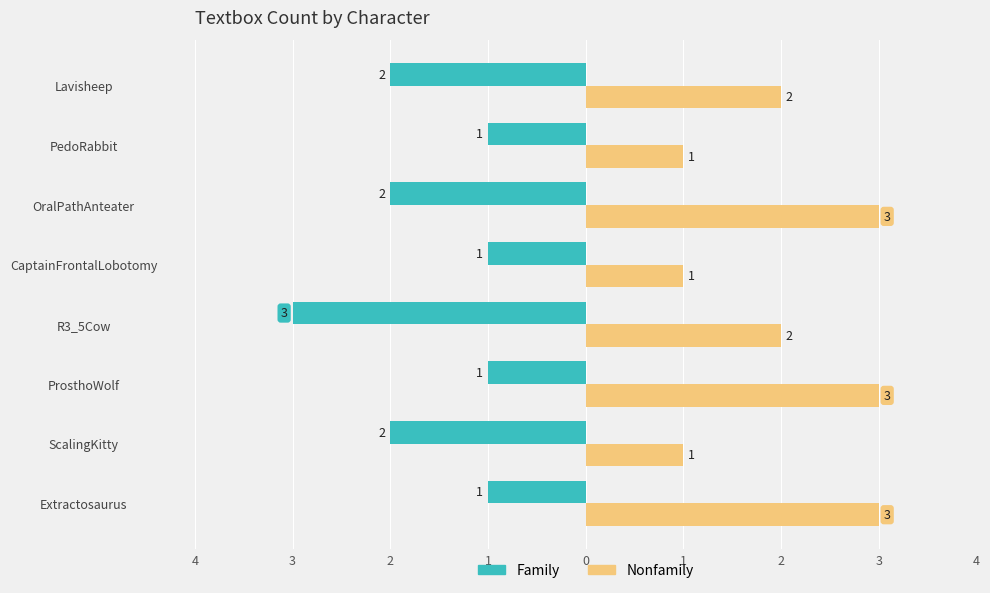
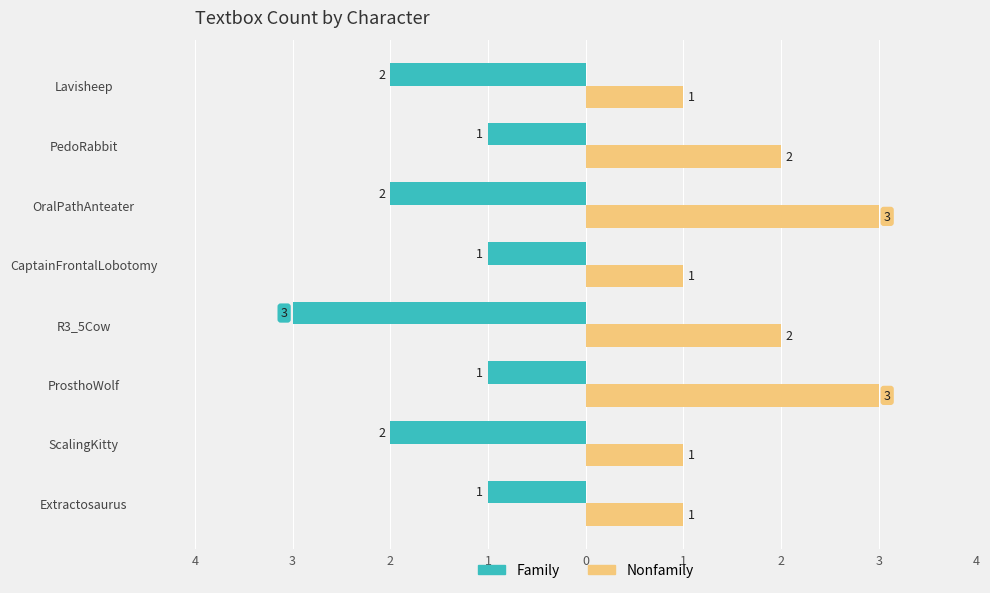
Nonfamily, Lavisheep: 2 -> 1
Nonfamily, PedoRabbit: 1 -> 2
Nonfamily, Extractosaurus: 3 -> 1
